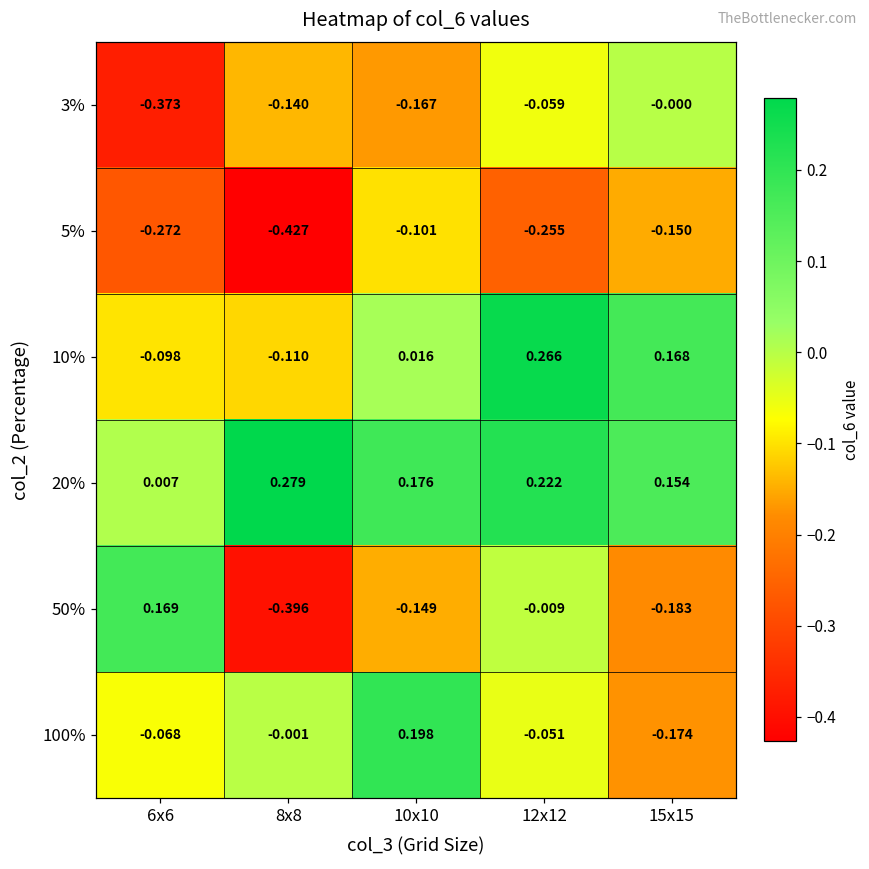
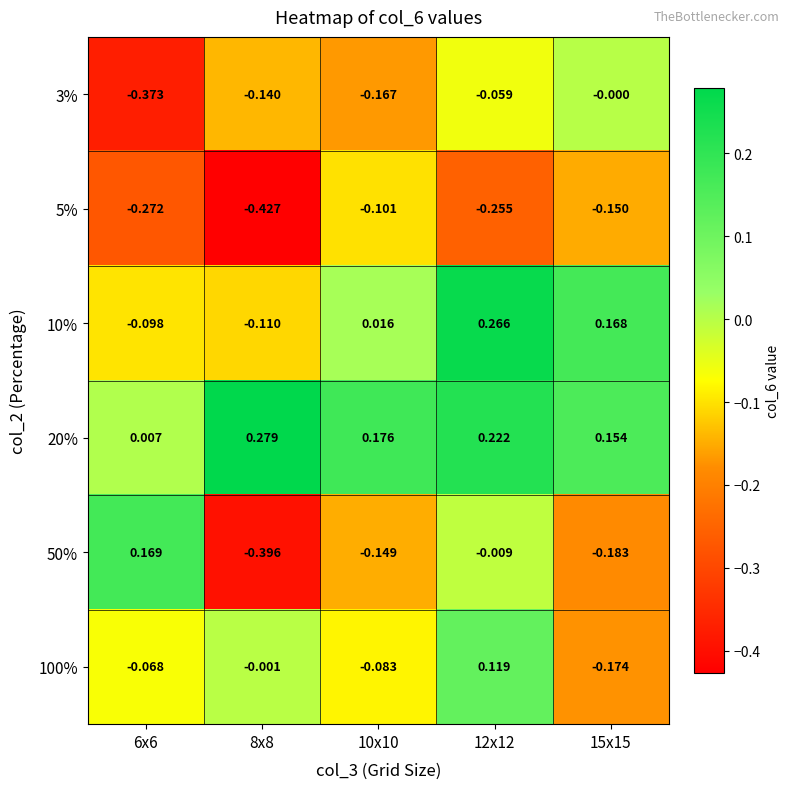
100%, 10x10: 0.198 -> -0.083
100%, 12x12: -0.051 -> 0.119
